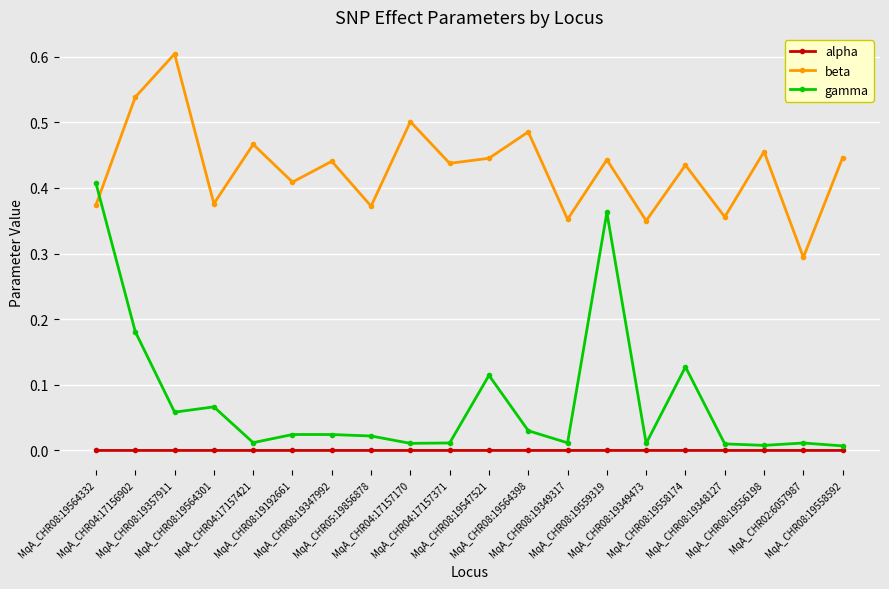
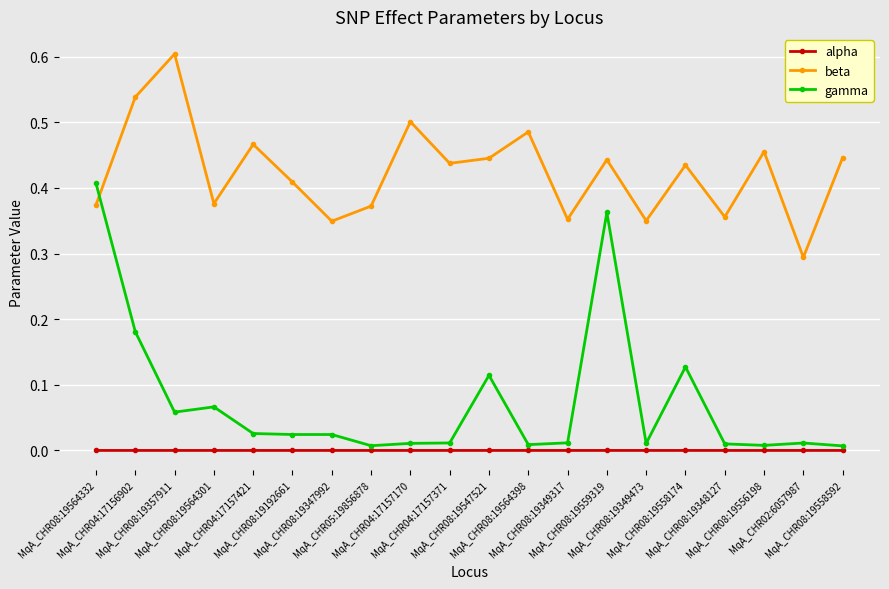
gamma, MqA_CHR04:17157421: 0.01 -> 0.03
beta, MqA_CHR08:19347992: 0.44 -> 0.35
gamma, MqA_CHR05:19856878: 0.02 -> 0.01
gamma, MqA_CHR08:19564398: 0.03 -> 0.01
